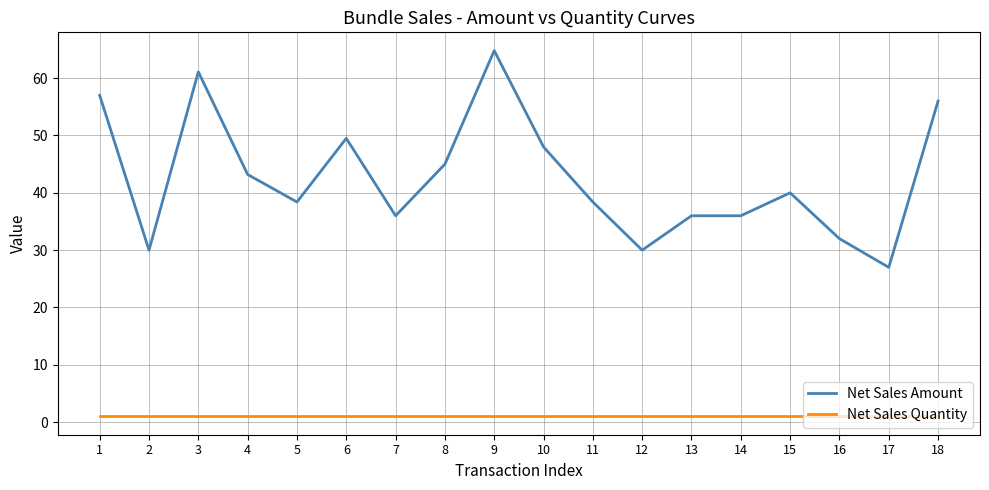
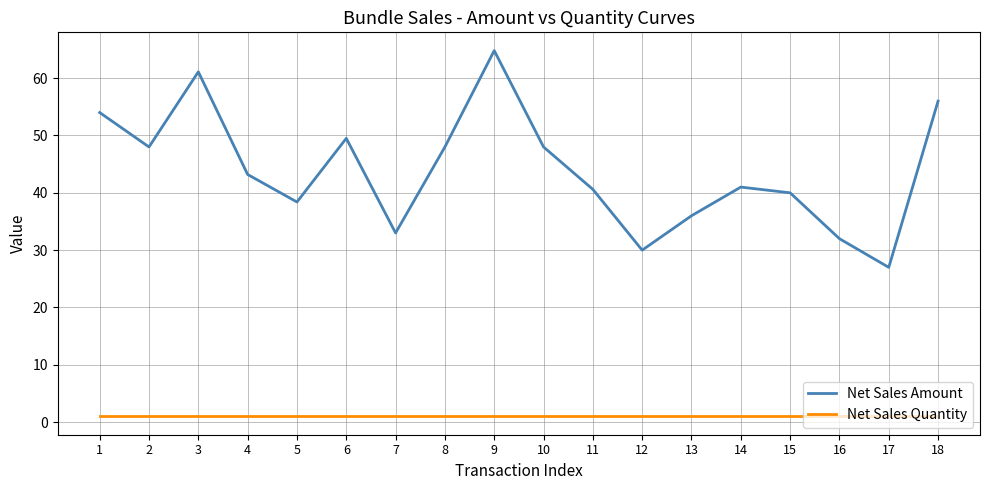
Net Sales Amount, 1: 57 -> 54
Net Sales Amount, 2: 30 -> 48
Net Sales Amount, 7: 36 -> 33
Net Sales Amount, 8: 45 -> 48
Net Sales Amount, 11: 38 -> 41
Net Sales Amount, 14: 36 -> 41
